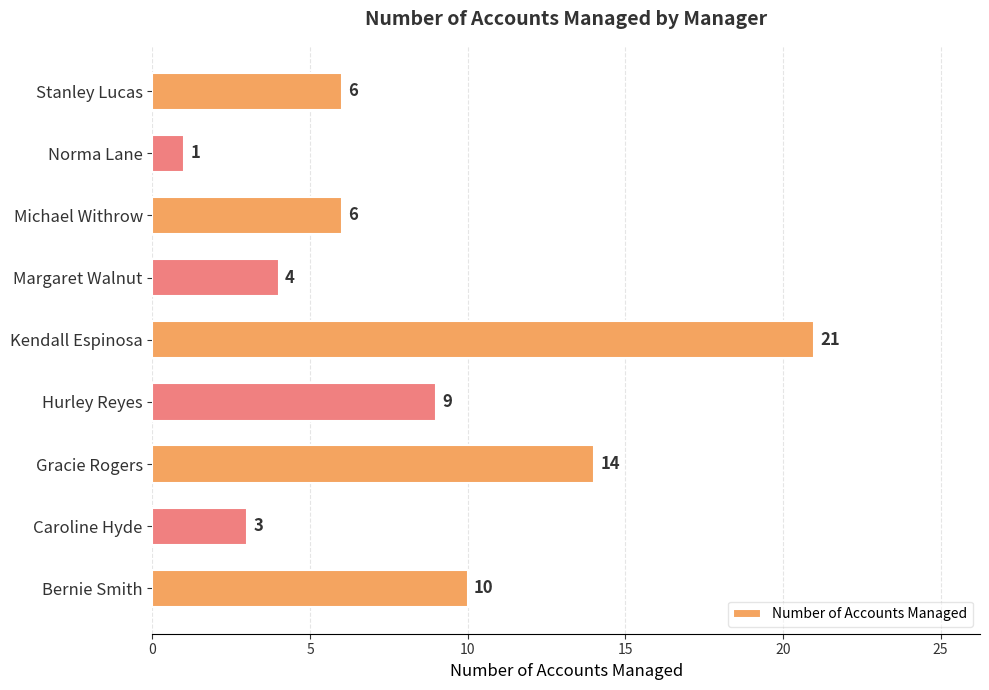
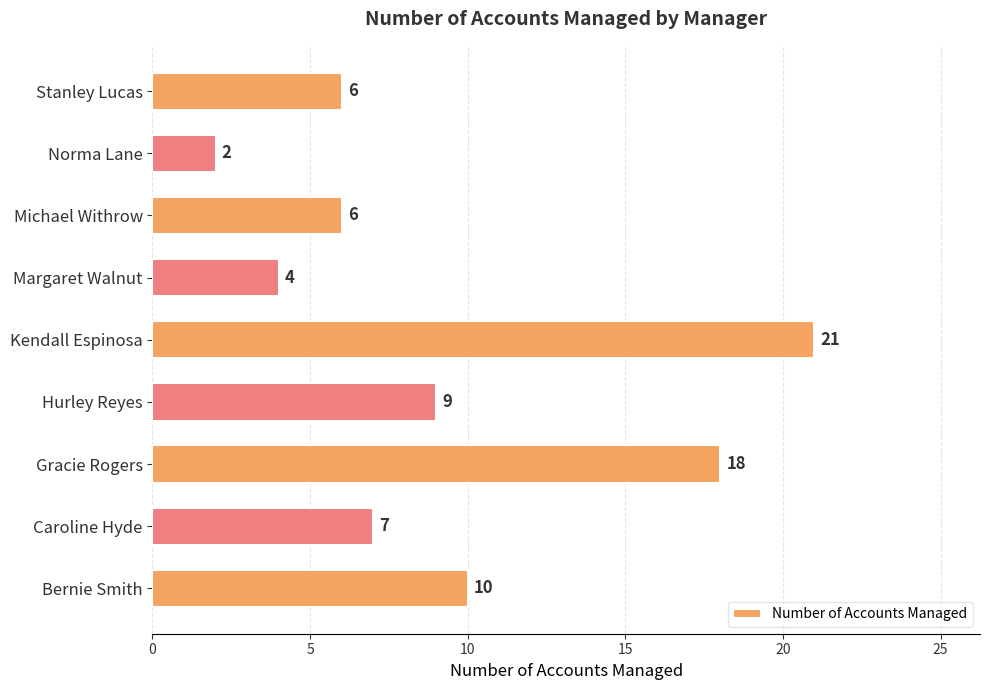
Norma Lane: 1 -> 2
Gracie Rogers: 14 -> 18
Caroline Hyde: 3 -> 7
